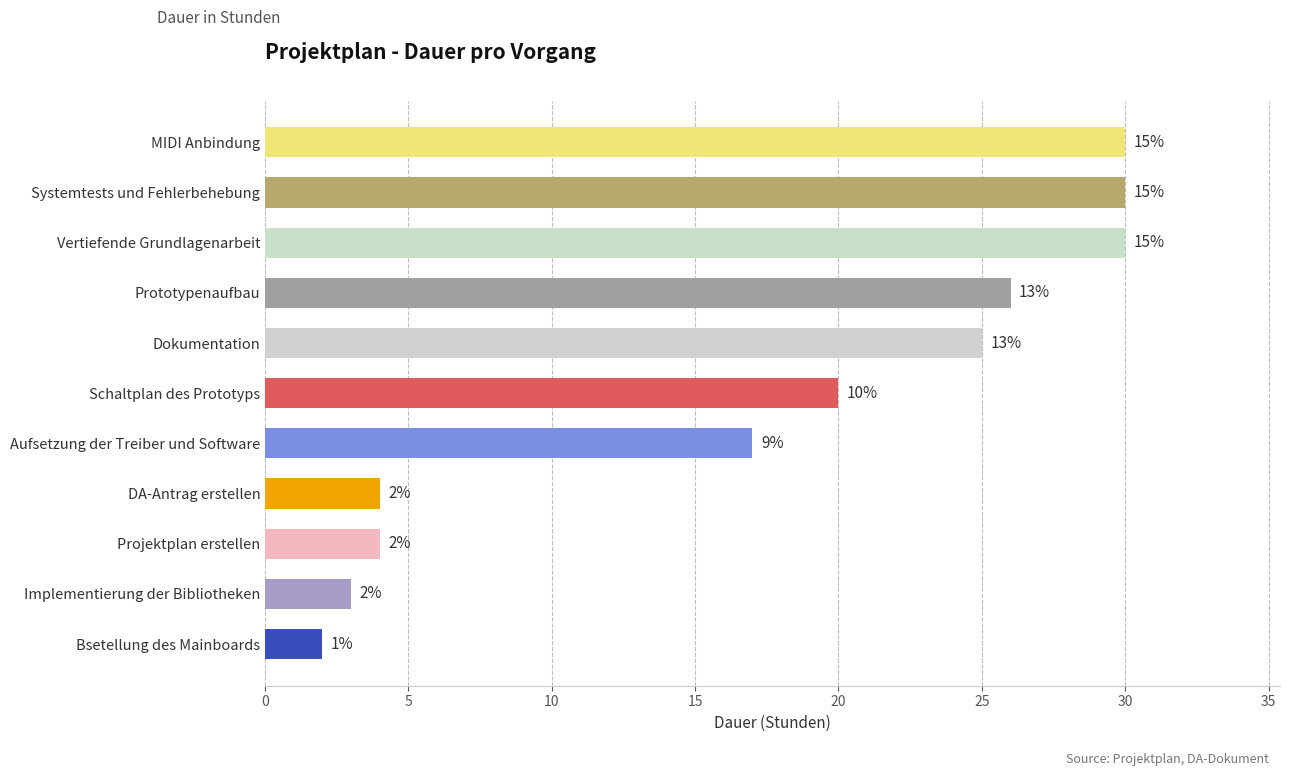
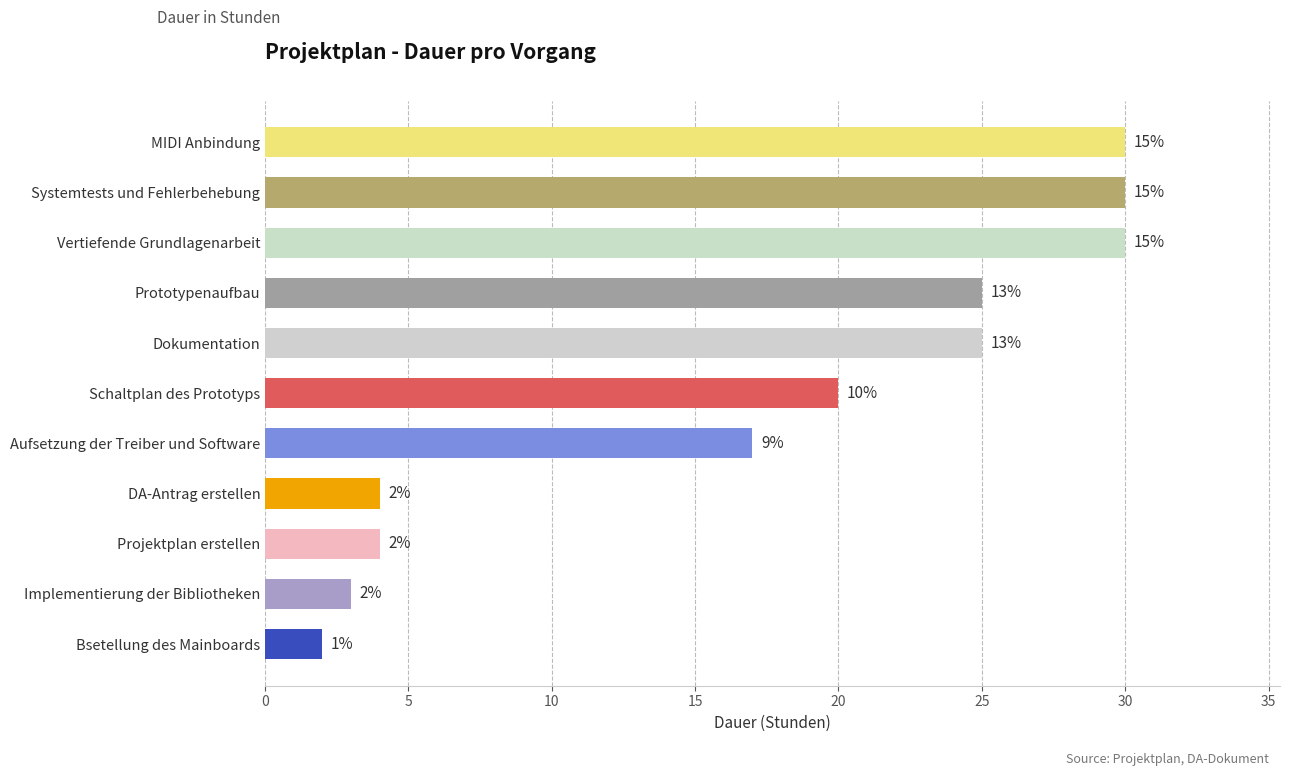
Prototypenaufbau: 26 -> 25
